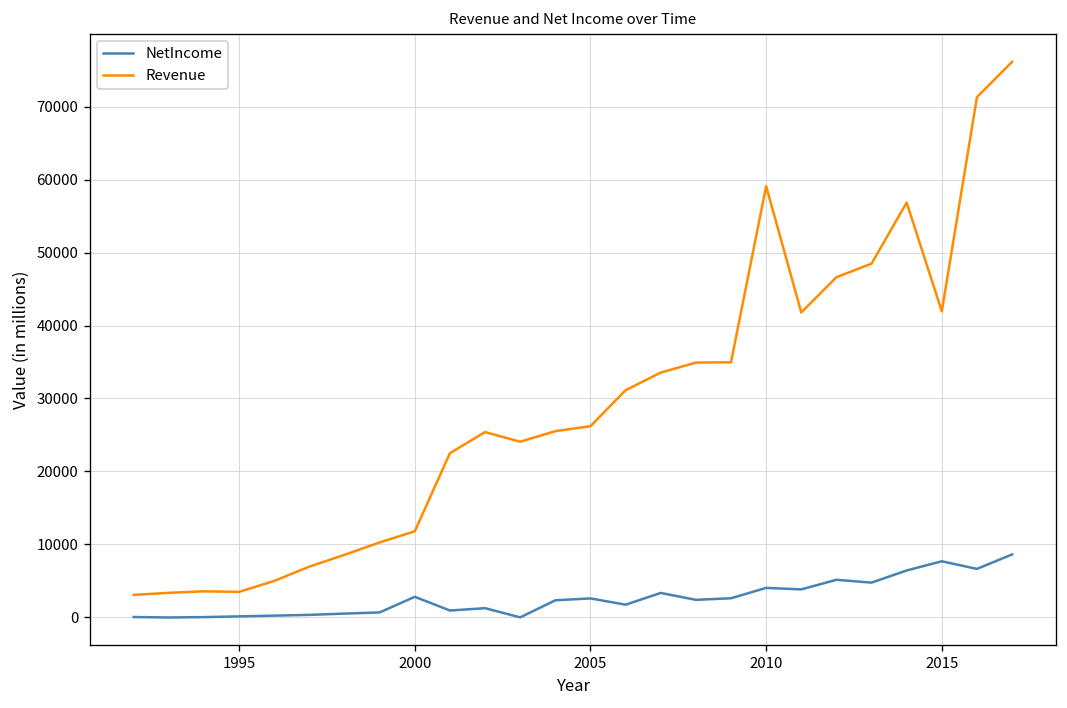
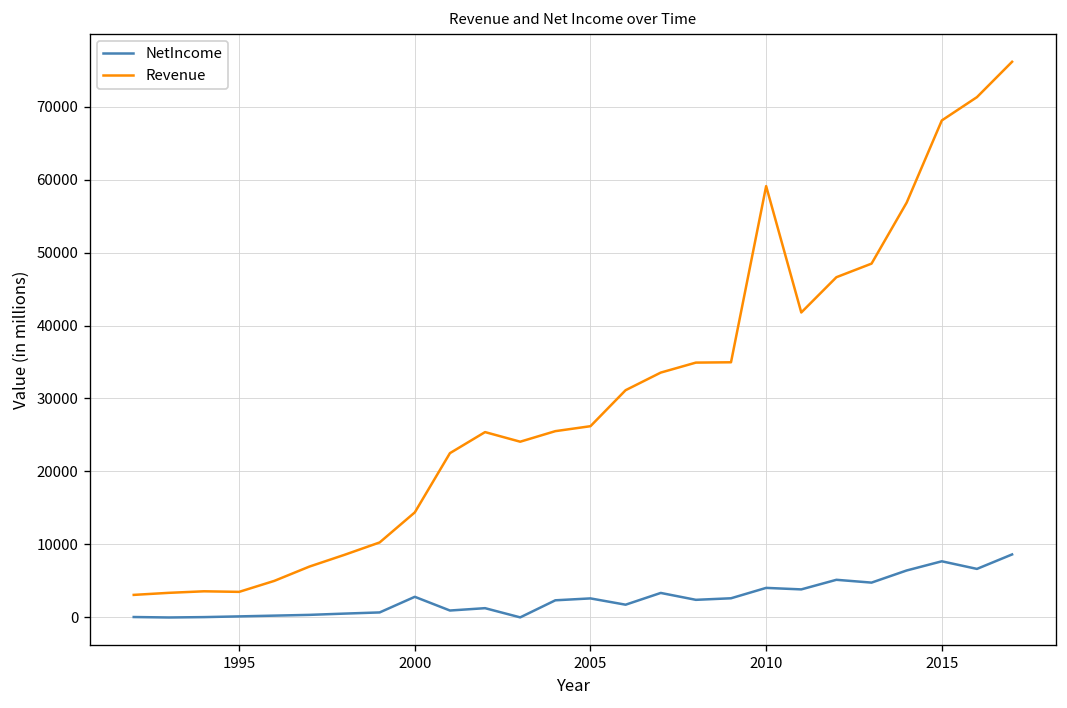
Revenue, 2000: 12000 -> 14000
Revenue, 2015: 42000 -> 68000
